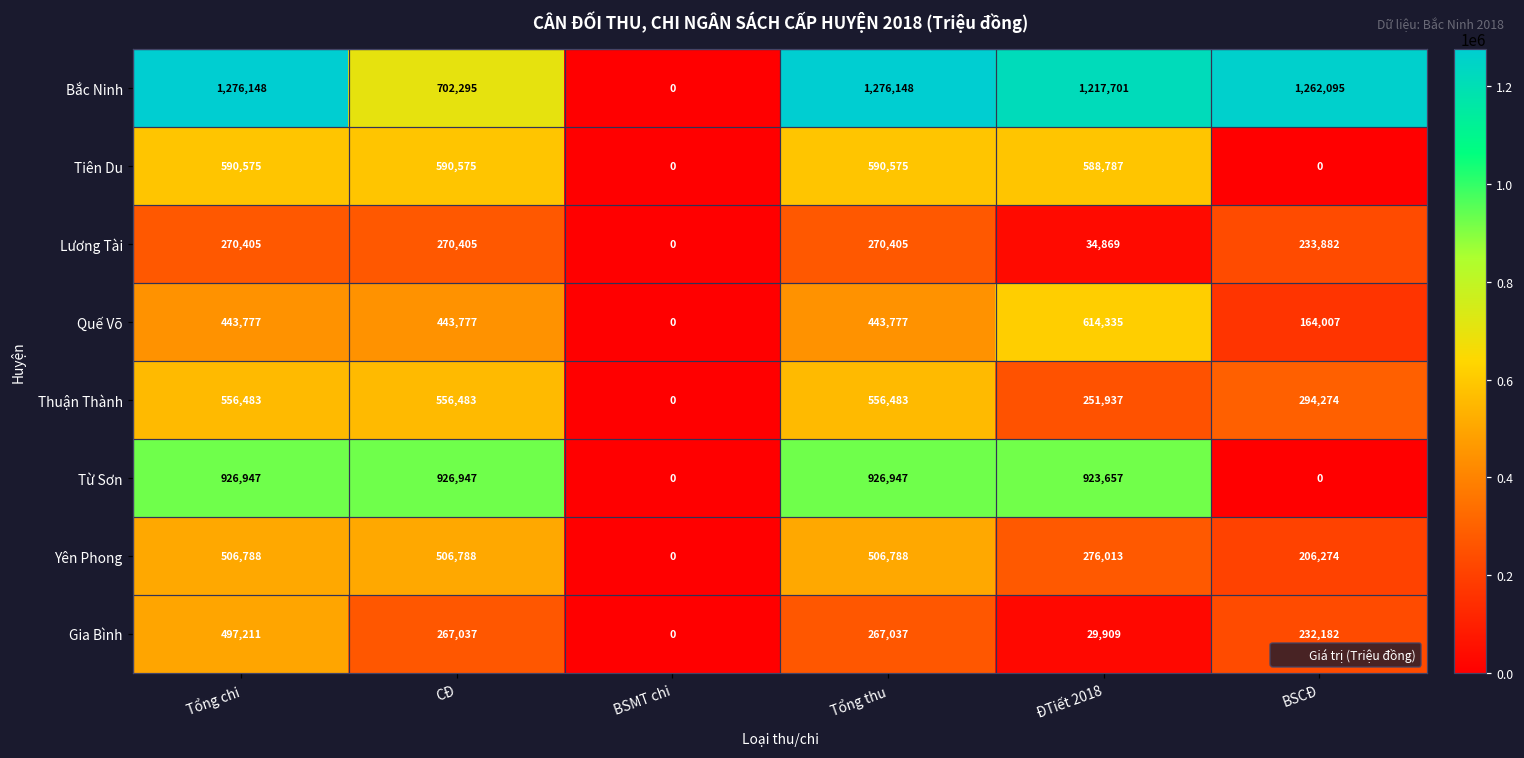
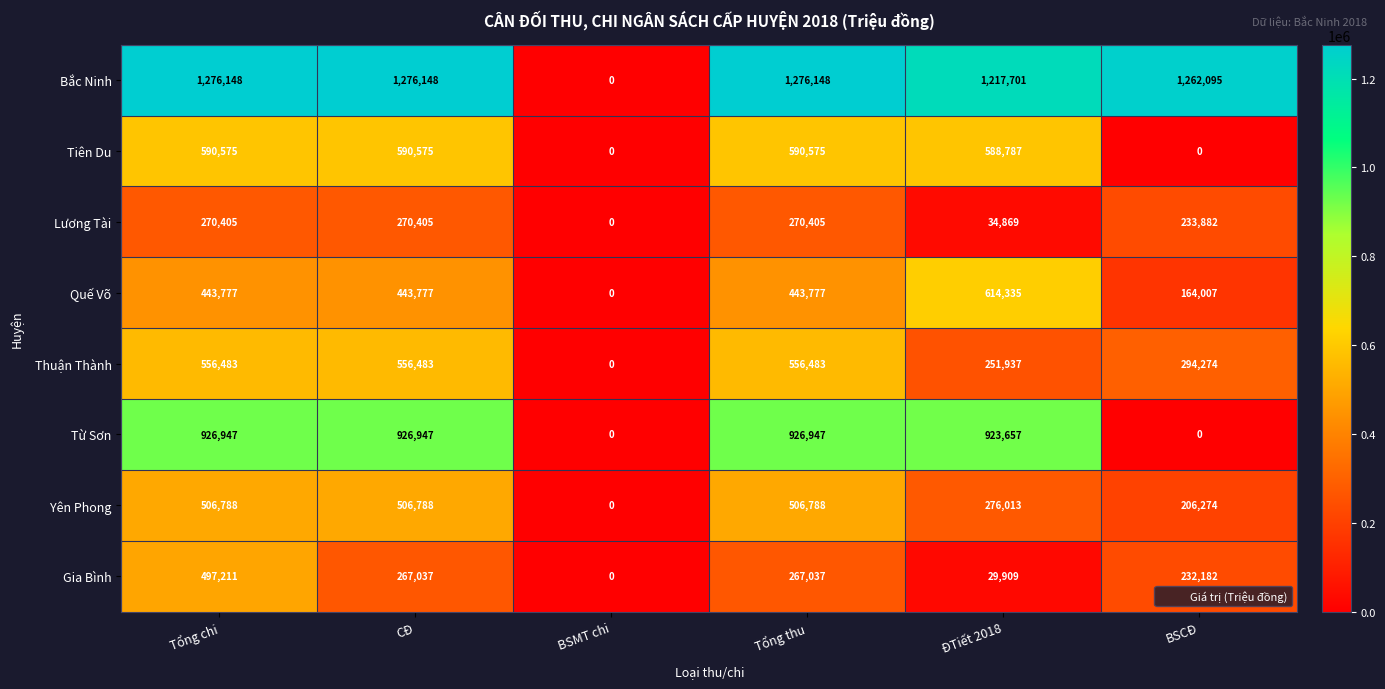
Bắc Ninh, CĐ: 702,295 -> 1,276,148
